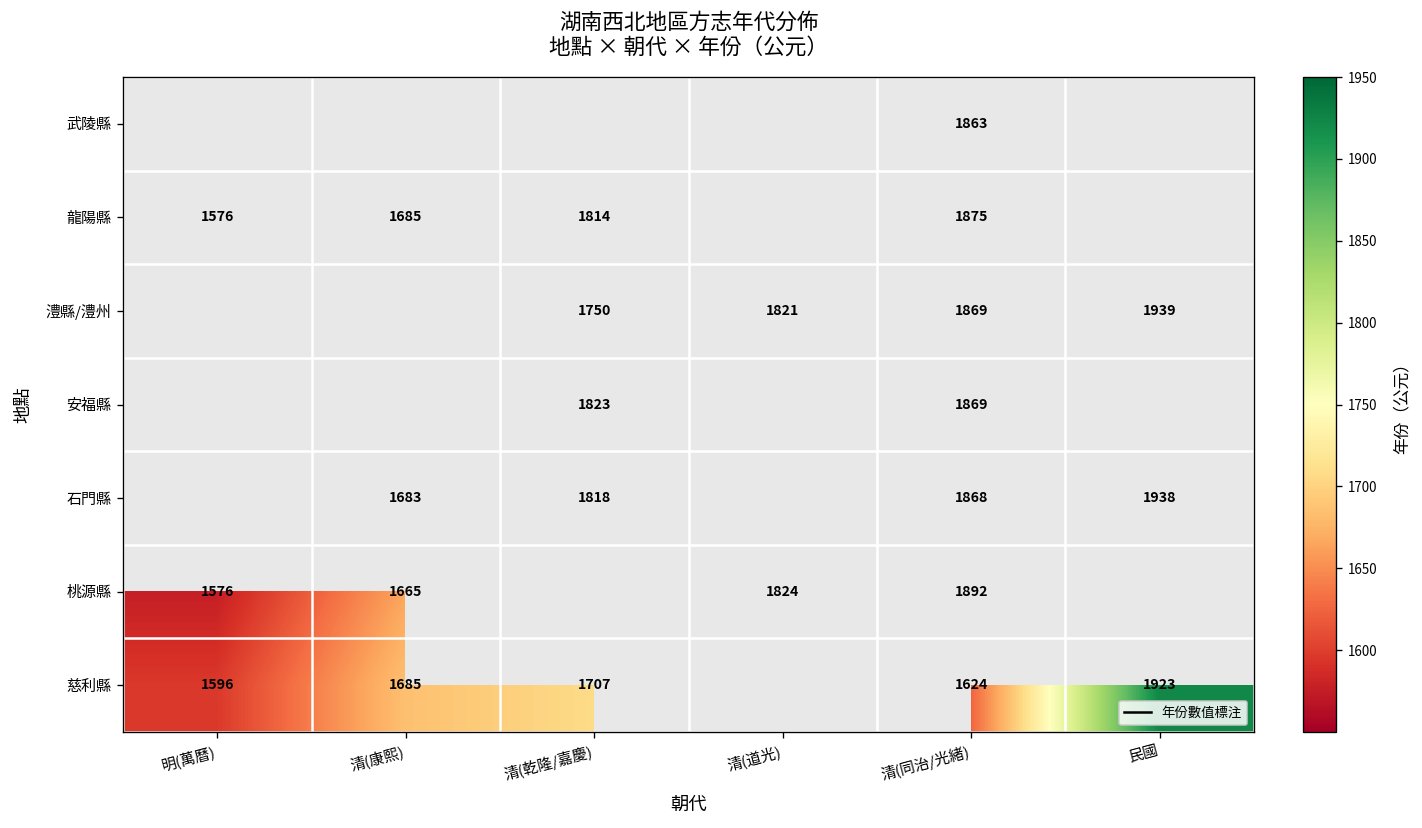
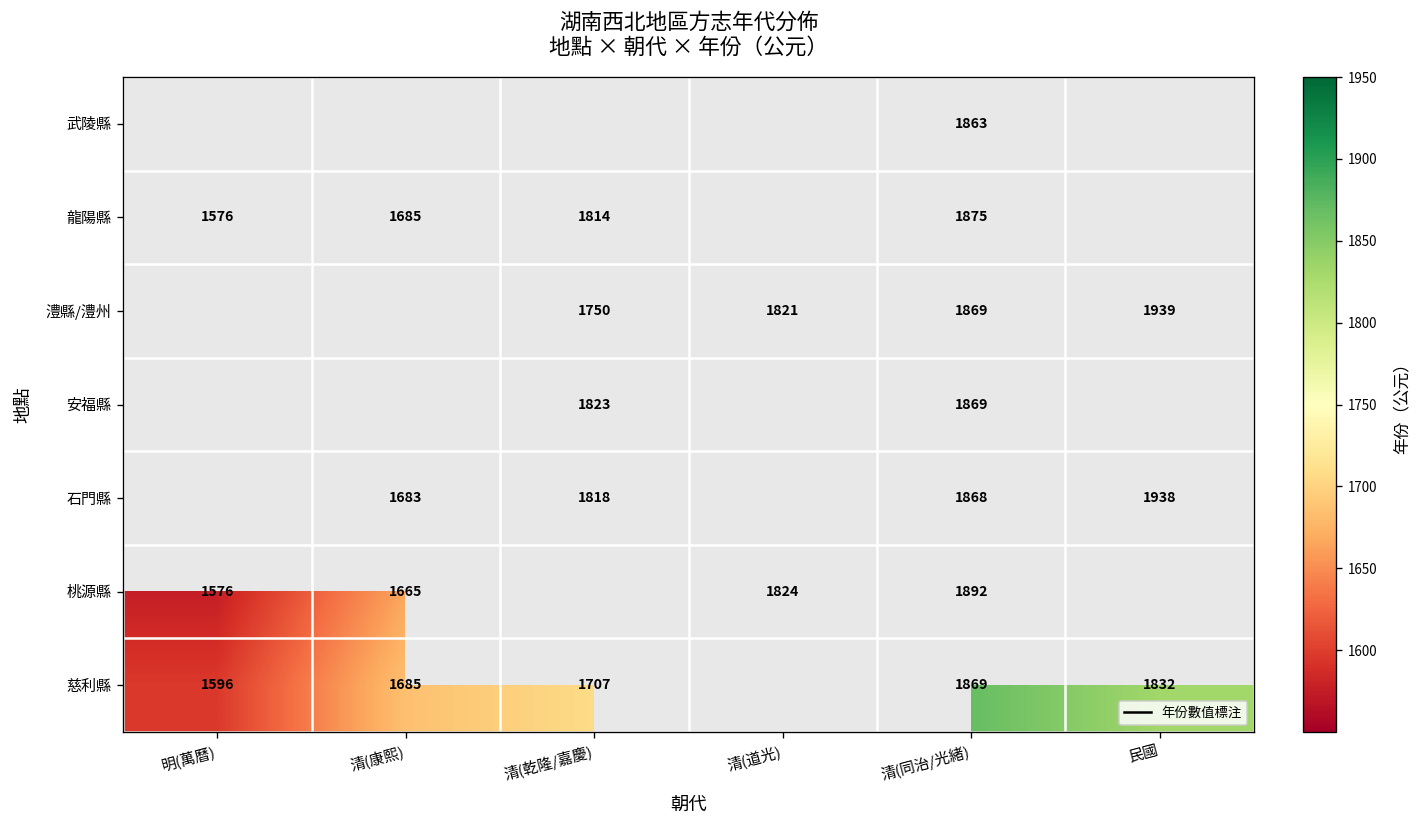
慈利縣, 清(同治/光緒): 1624 -> 1869
慈利縣, 民國: 1923 -> 1832
